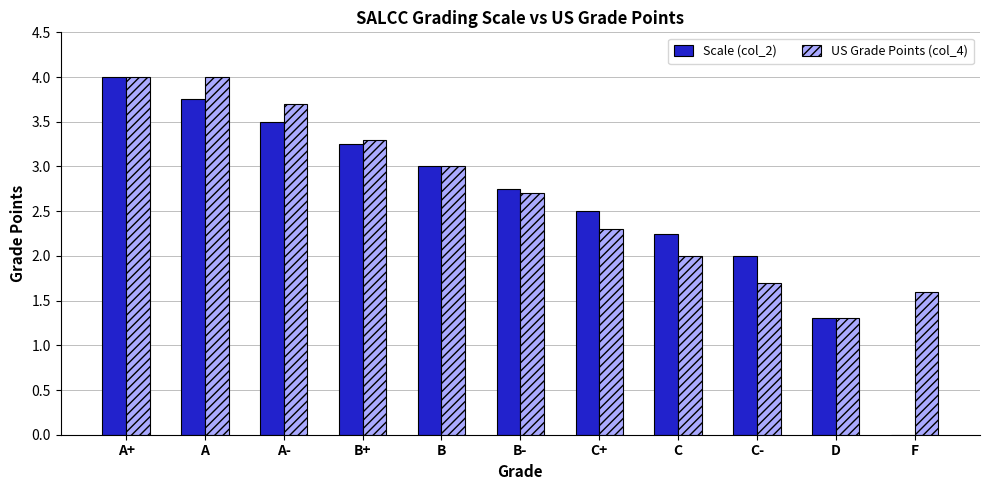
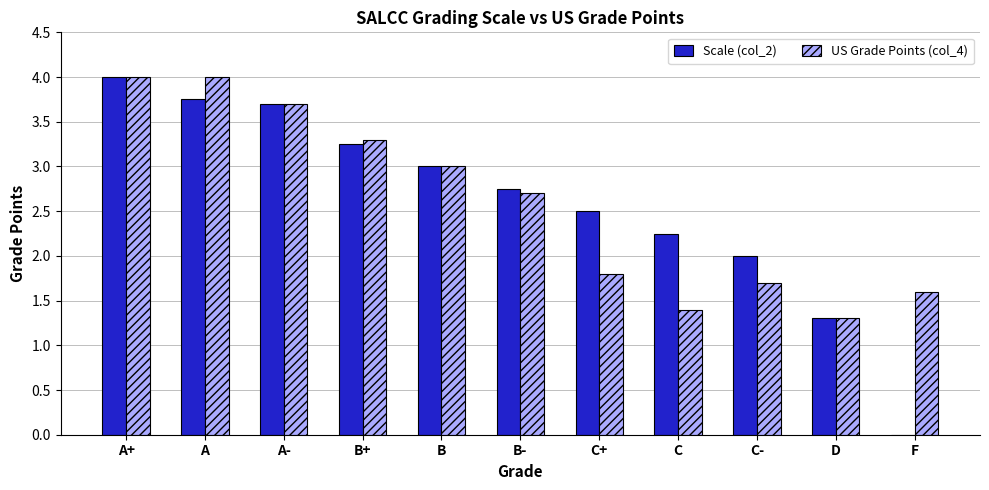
Scale (col_2), A-: 3.5 -> 3.7
US Grade Points (col_4), C+: 2.3 -> 1.8
US Grade Points (col_4), C: 2.0 -> 1.4
